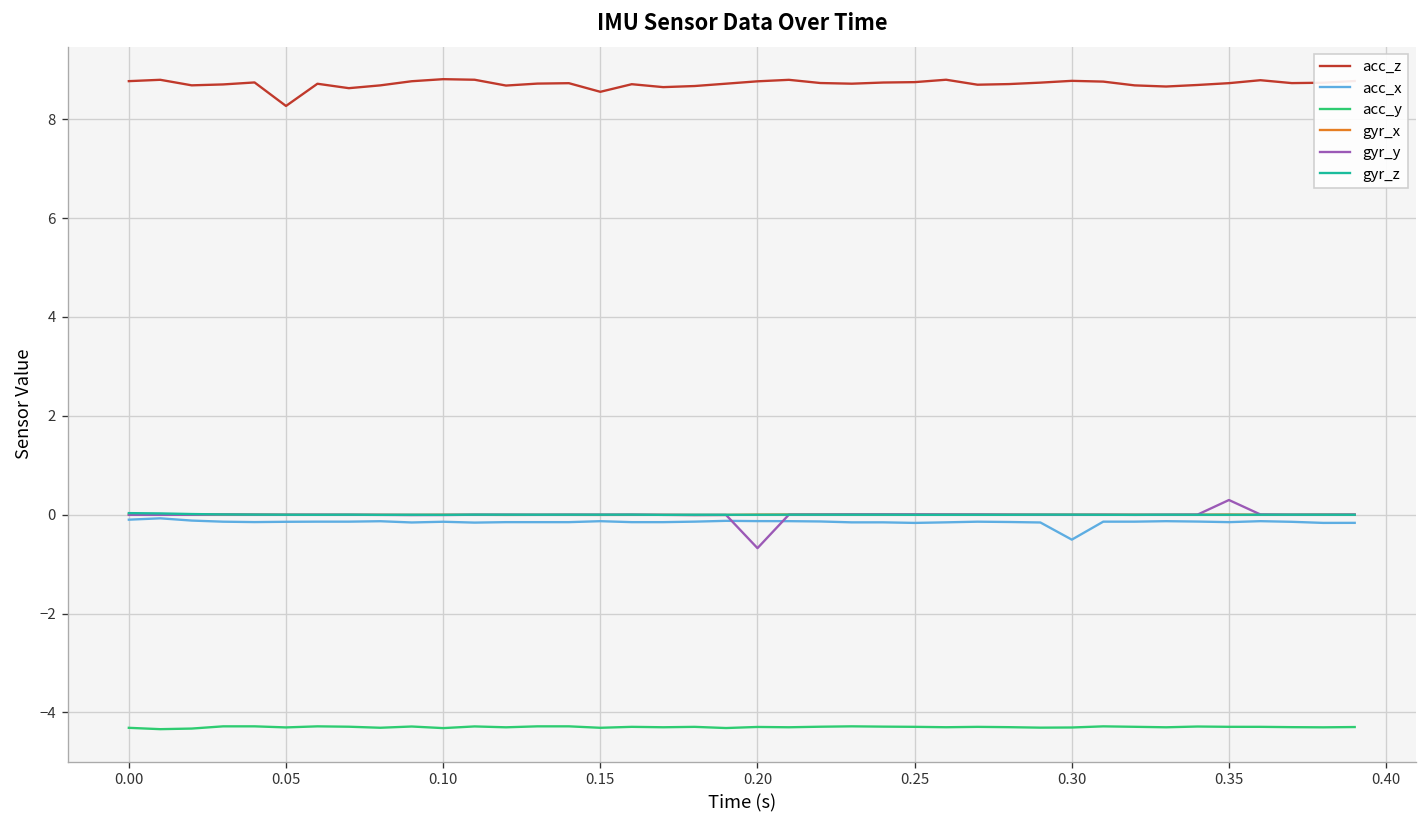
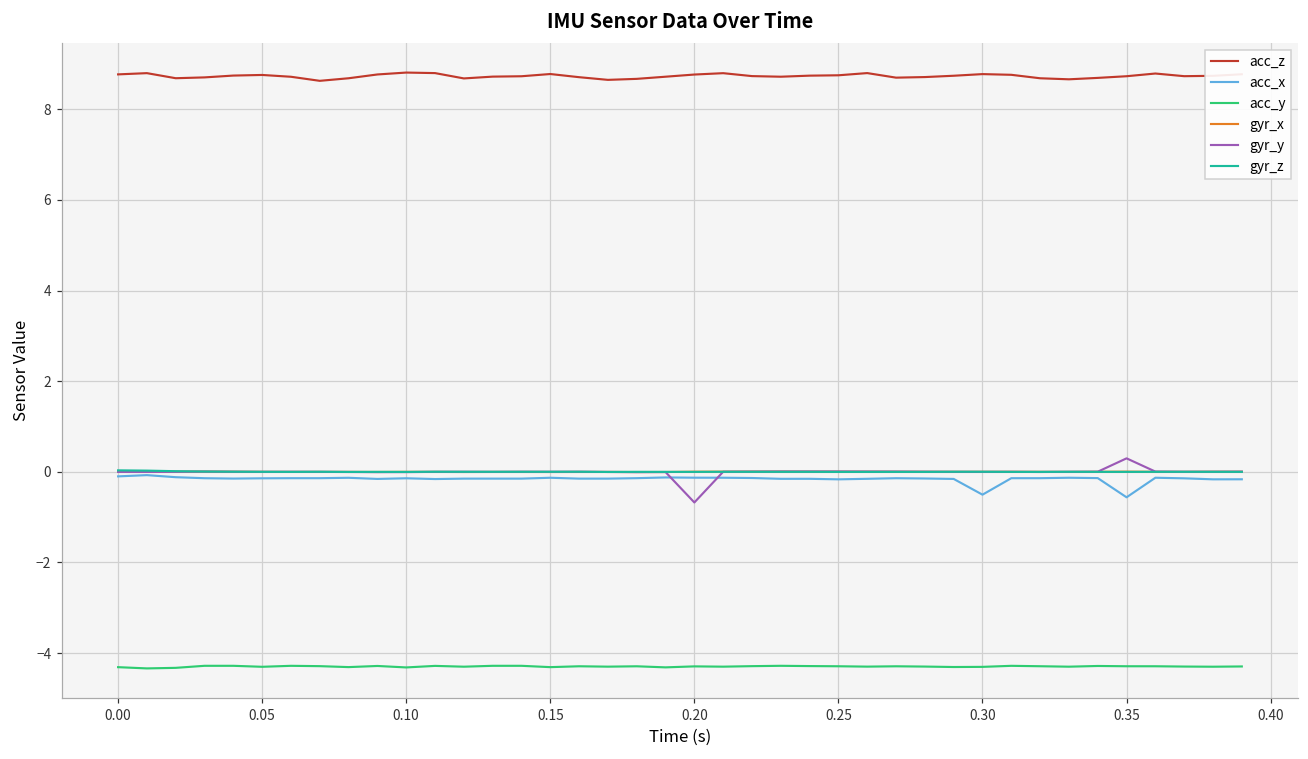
acc_z, 0.05: 8.3 -> 8.8
acc_z, 0.15: 8.6 -> 8.8
acc_x, 0.35: -0.1 -> -0.6
